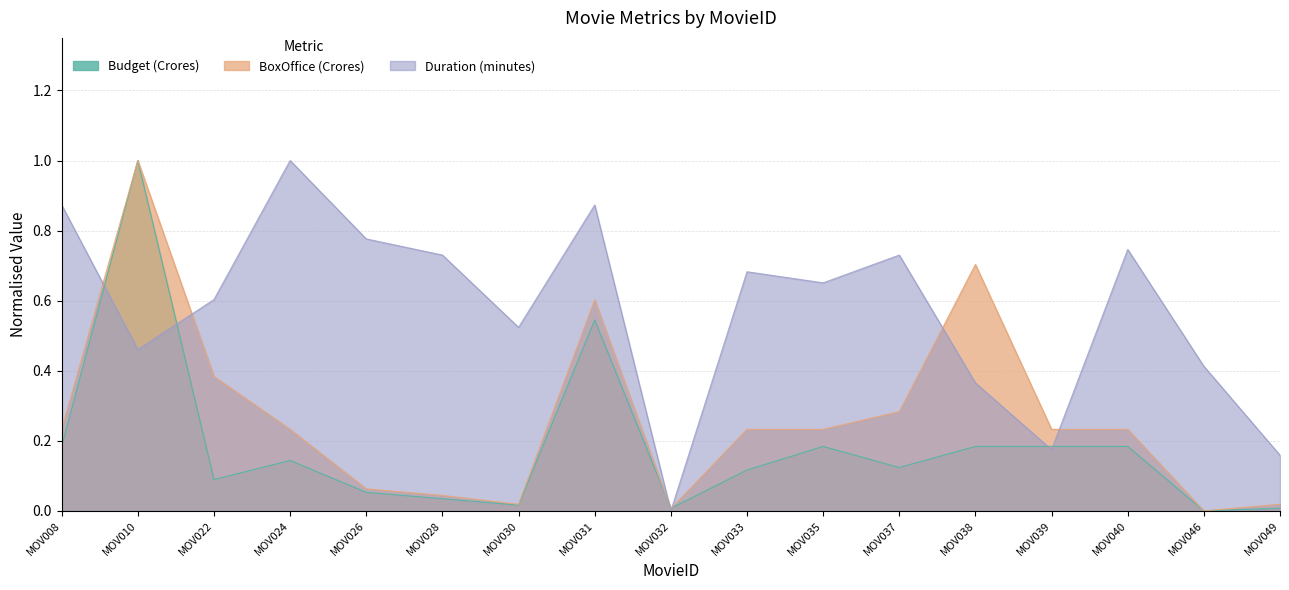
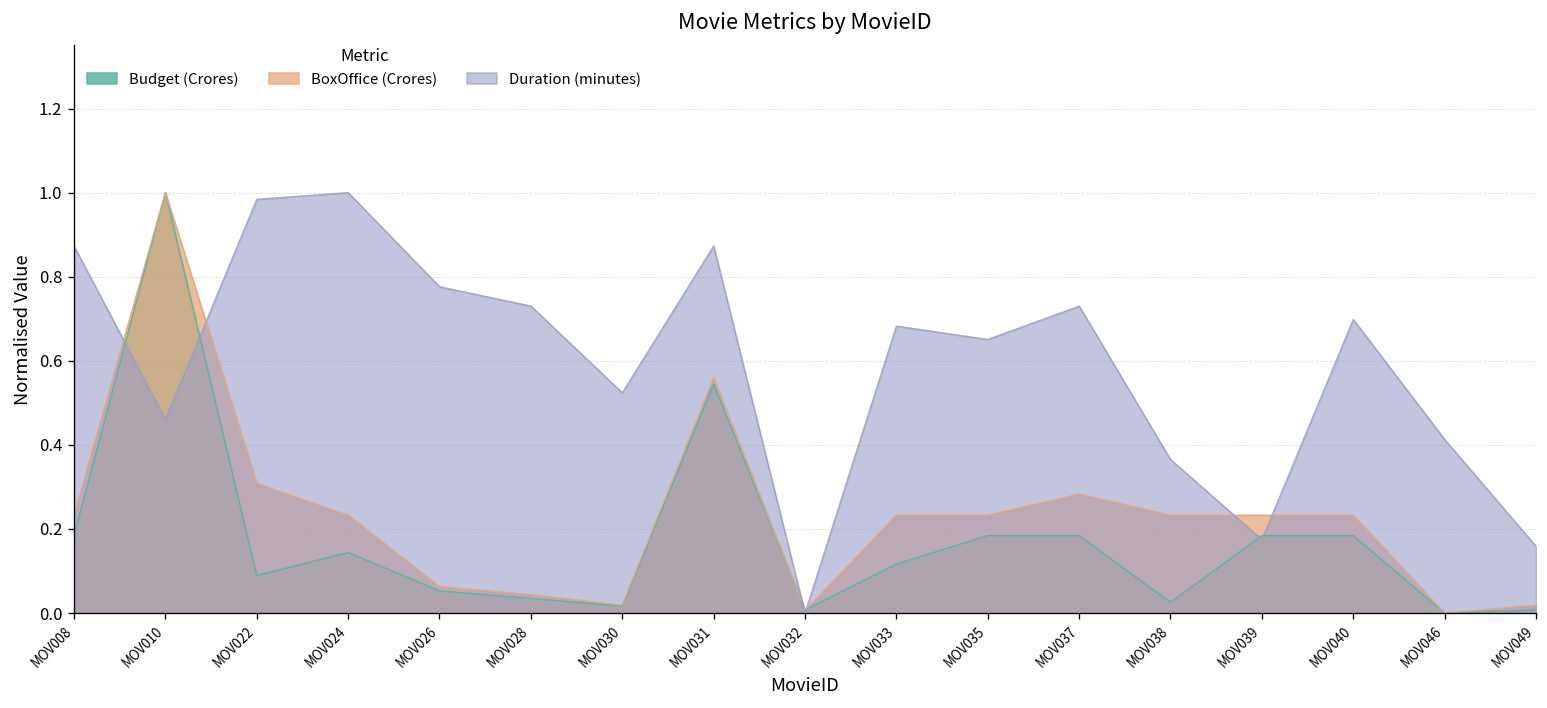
BoxOffice (Crores), MOV022: 0.38 -> 0.31
Duration (minutes), MOV022: 0.60 -> 0.98
BoxOffice (Crores), MOV031: 0.60 -> 0.56
Budget (Crores), MOV037: 0.12 -> 0.18
Budget (Crores), MOV038: 0.18 -> 0.03
BoxOffice (Crores), MOV038: 0.70 -> 0.23
Duration (minutes), MOV040: 0.75 -> 0.70
